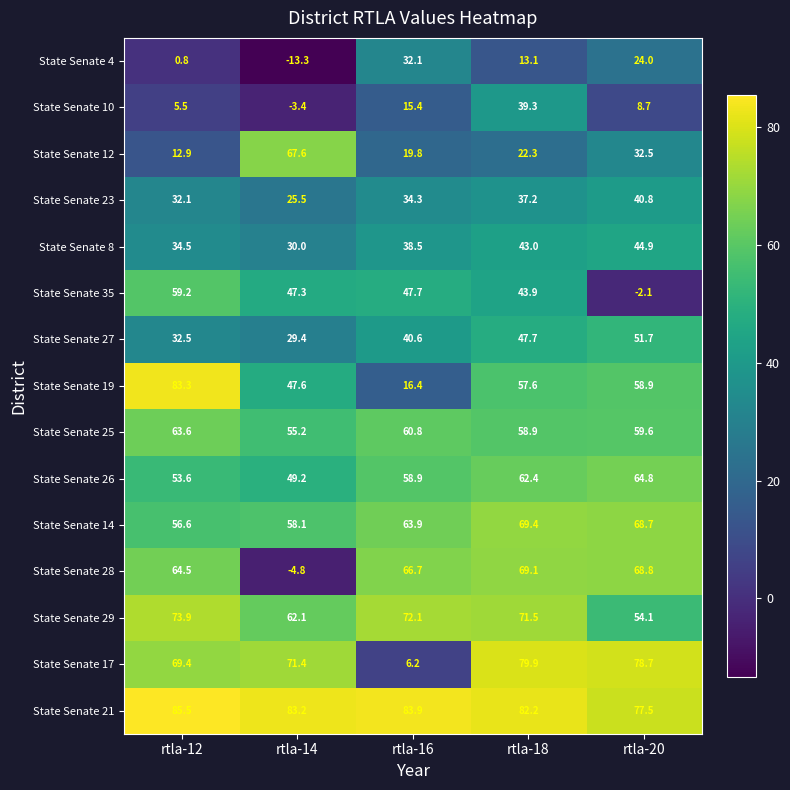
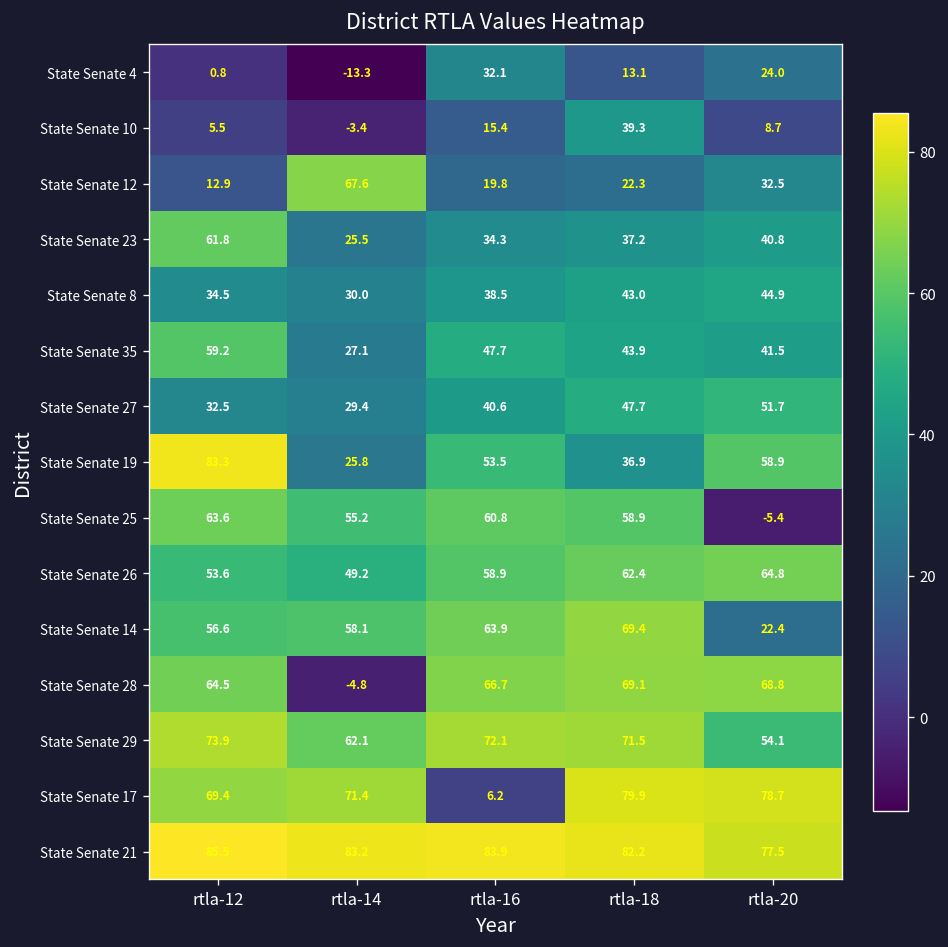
State Senate 23, rtla-12: 32.1 -> 61.8
State Senate 35, rtla-14: 47.3 -> 27.1
State Senate 35, rtla-20: -2.1 -> 41.5
State Senate 19, rtla-14: 47.6 -> 25.8
State Senate 19, rtla-16: 16.4 -> 53.5
State Senate 19, rtla-18: 57.6 -> 36.9
State Senate 25, rtla-20: 59.6 -> -5.4
State Senate 14, rtla-20: 68.7 -> 22.4
